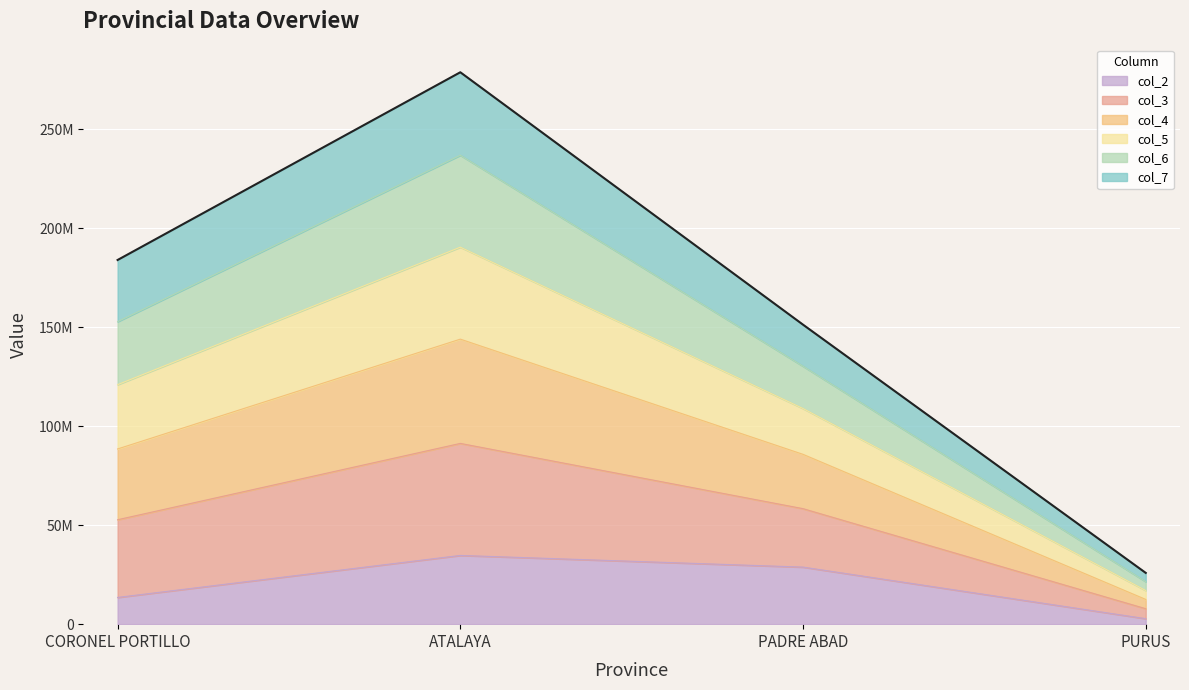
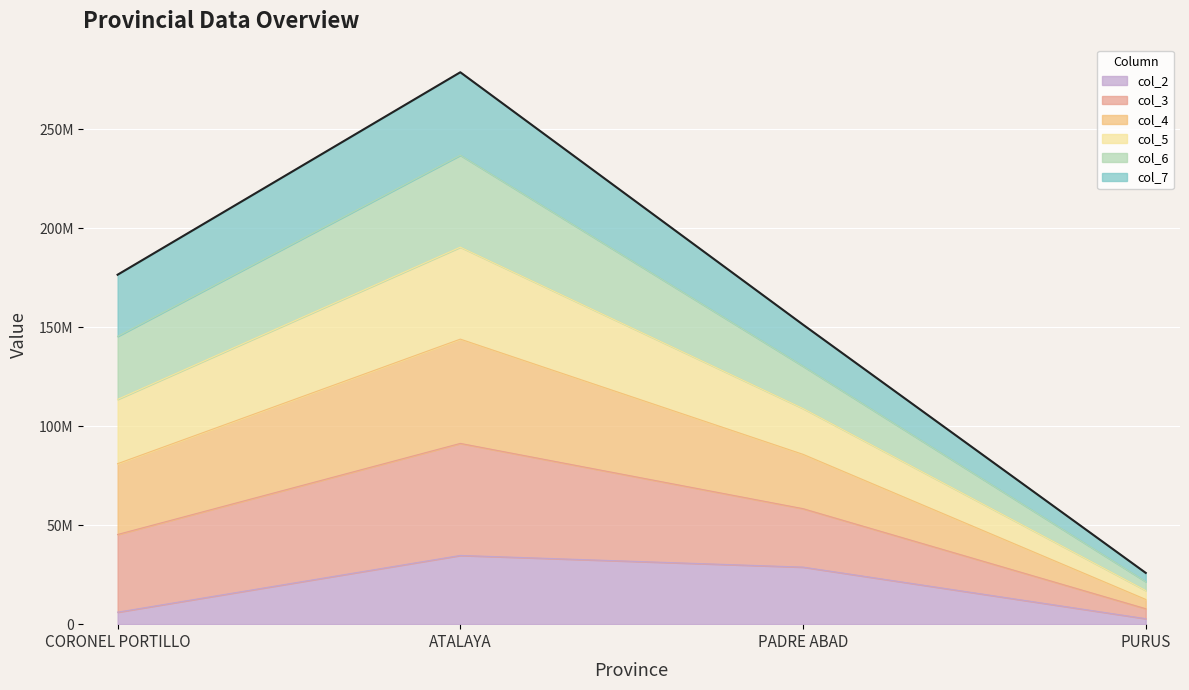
col_2, CORONEL PORTILLO: 14000000 -> 6000000
